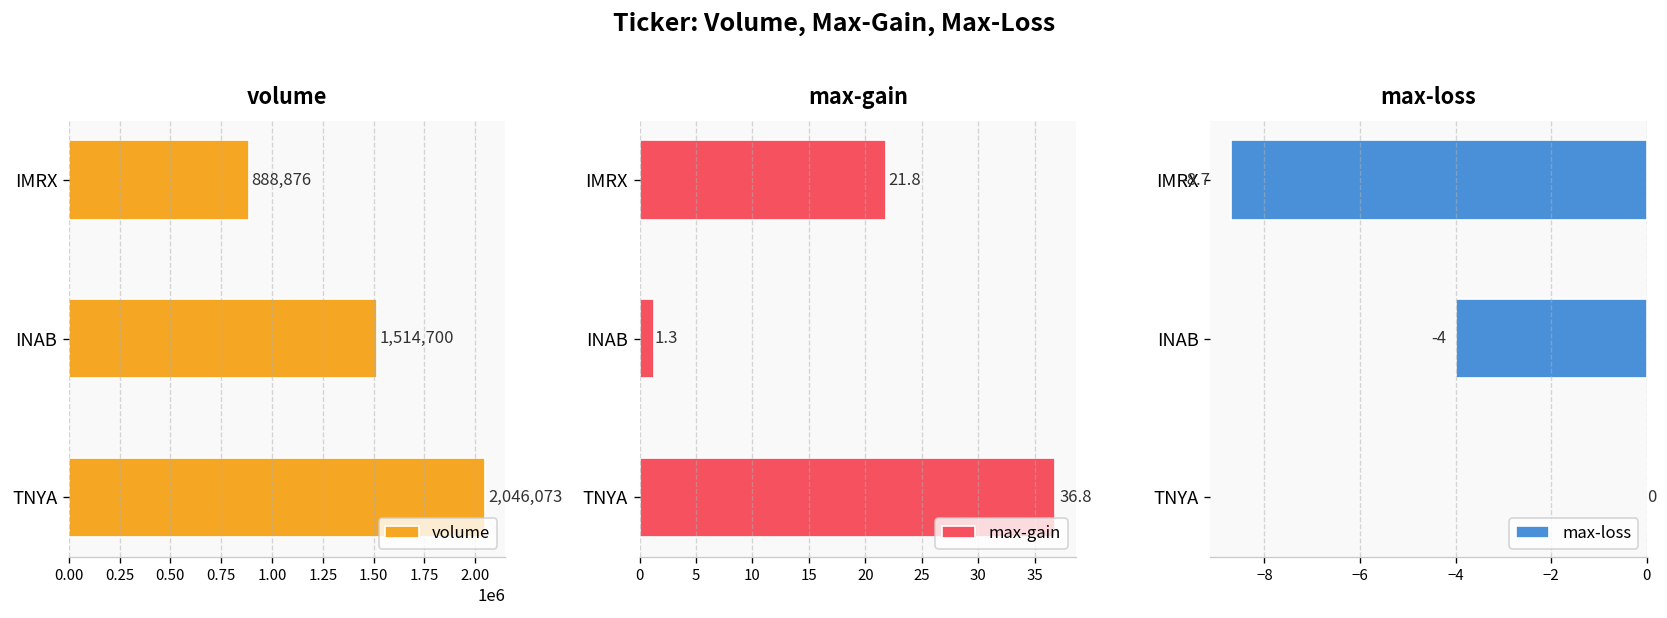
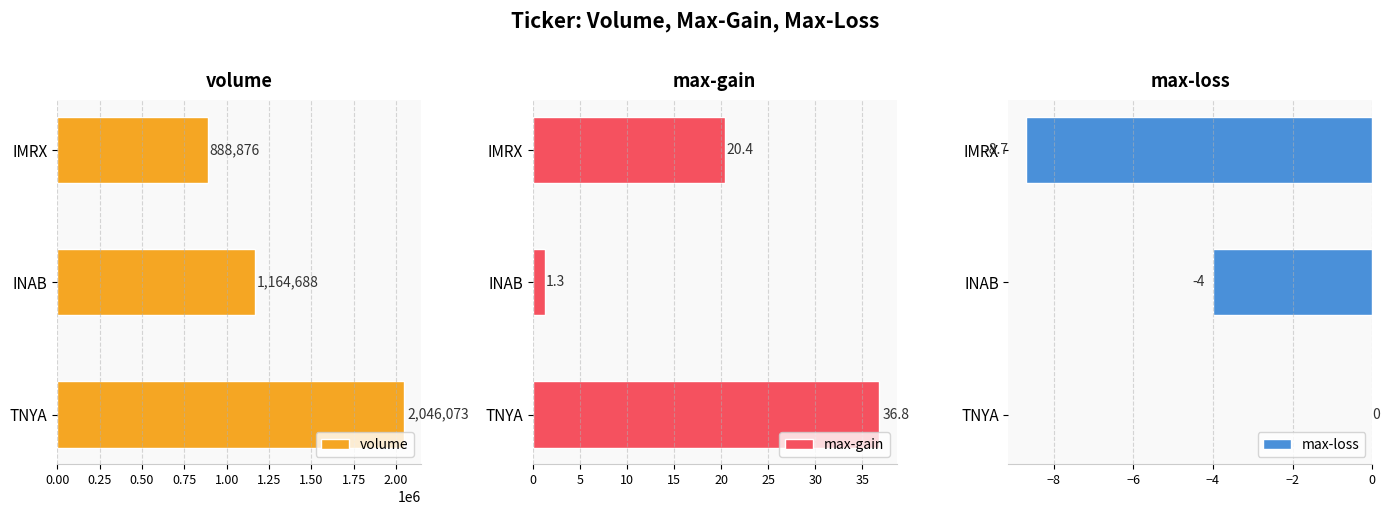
volume, INAB: 1,514,700 -> 1,164,688
max-gain, IMRX: 21.8 -> 20.4
